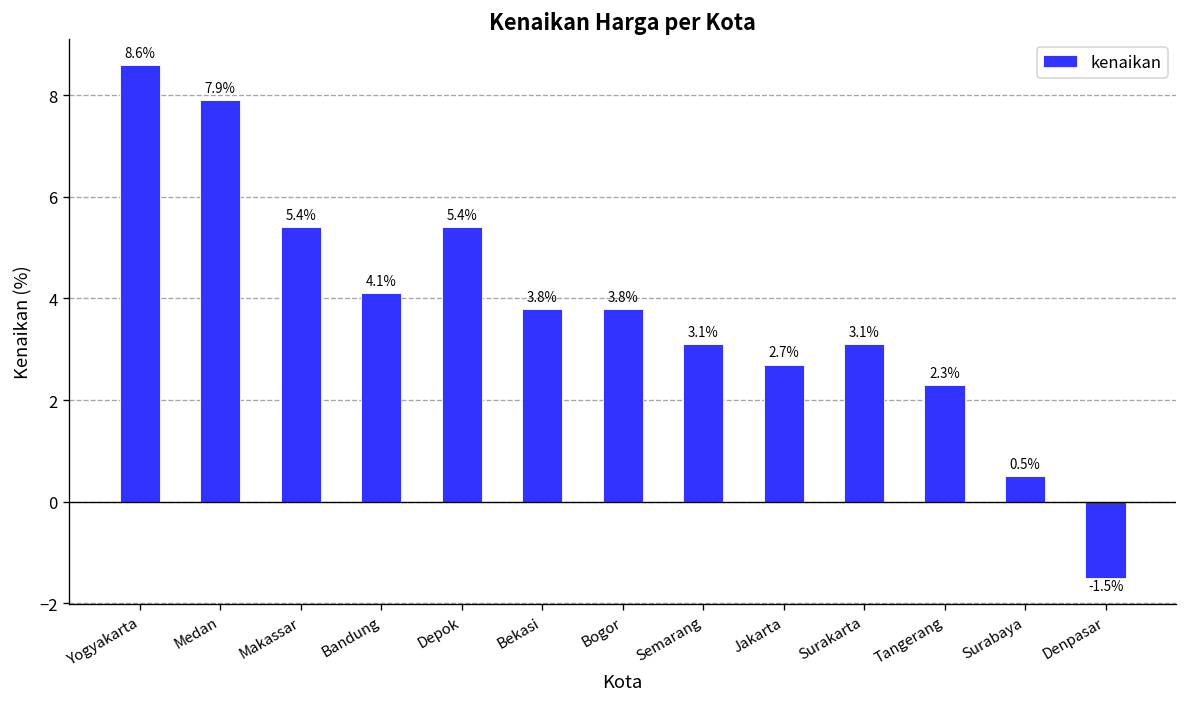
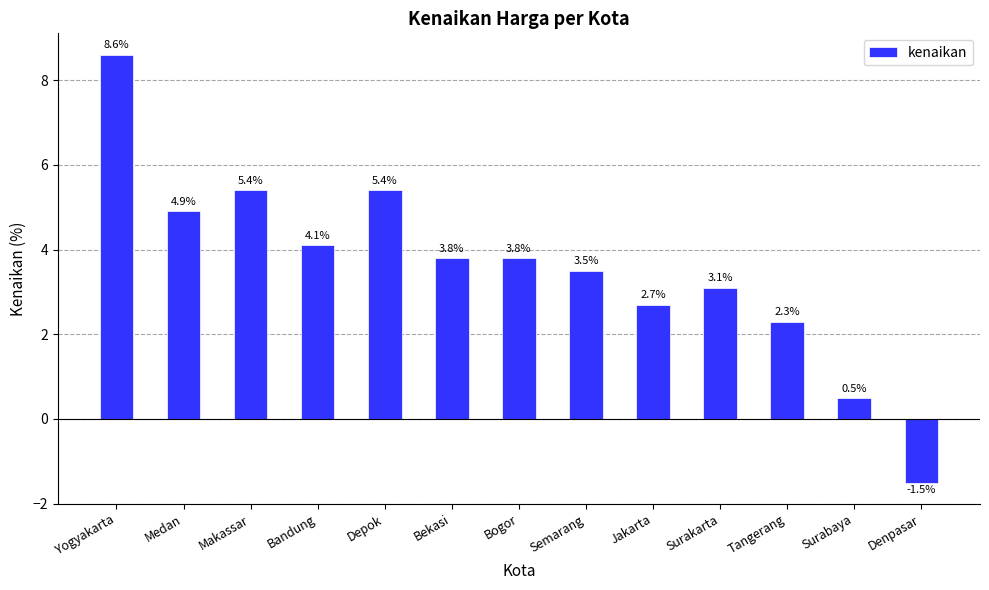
Medan: 7.9% -> 4.9%
Semarang: 3.1% -> 3.5%
